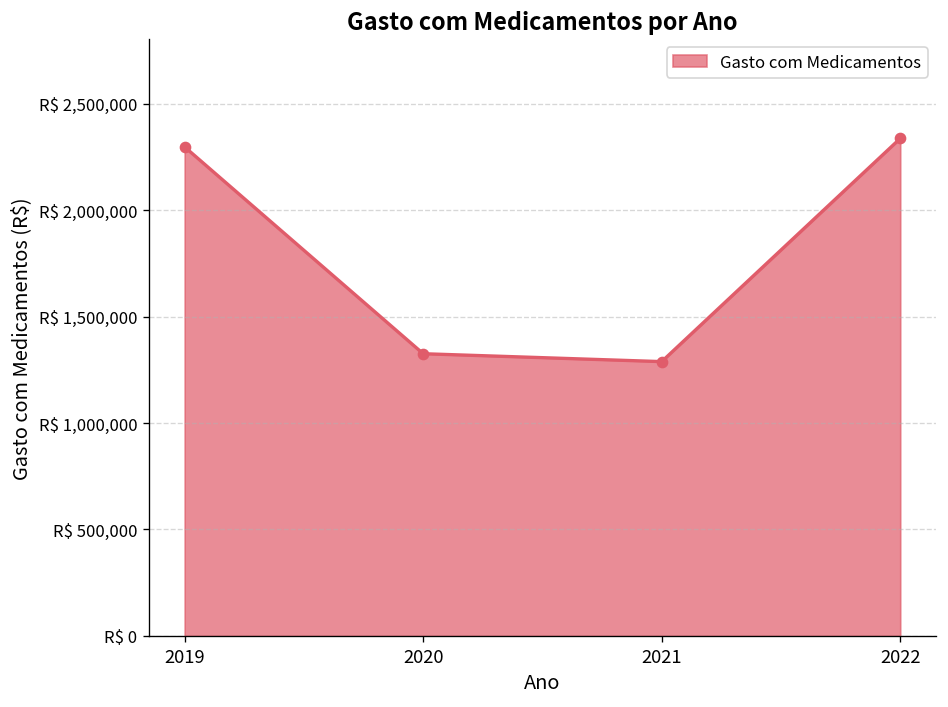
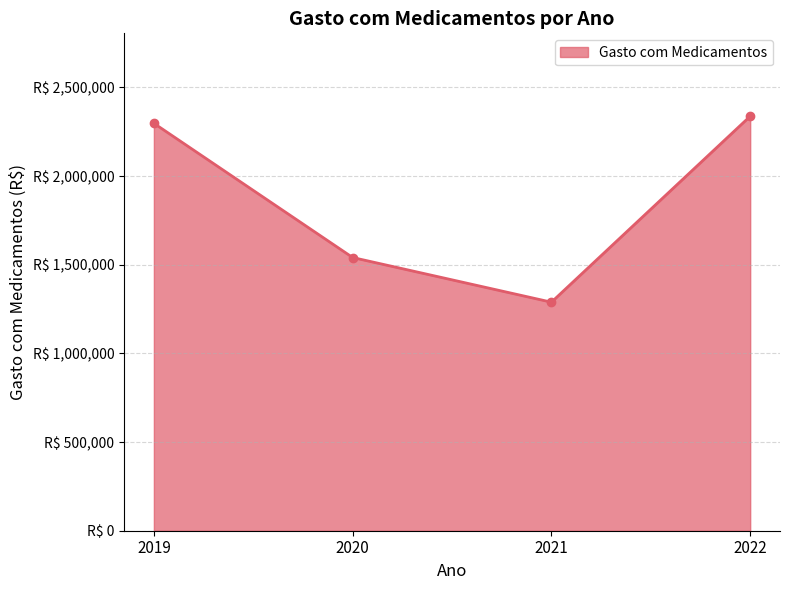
2020: R$ 1,330,000 -> R$ 1,540,000
